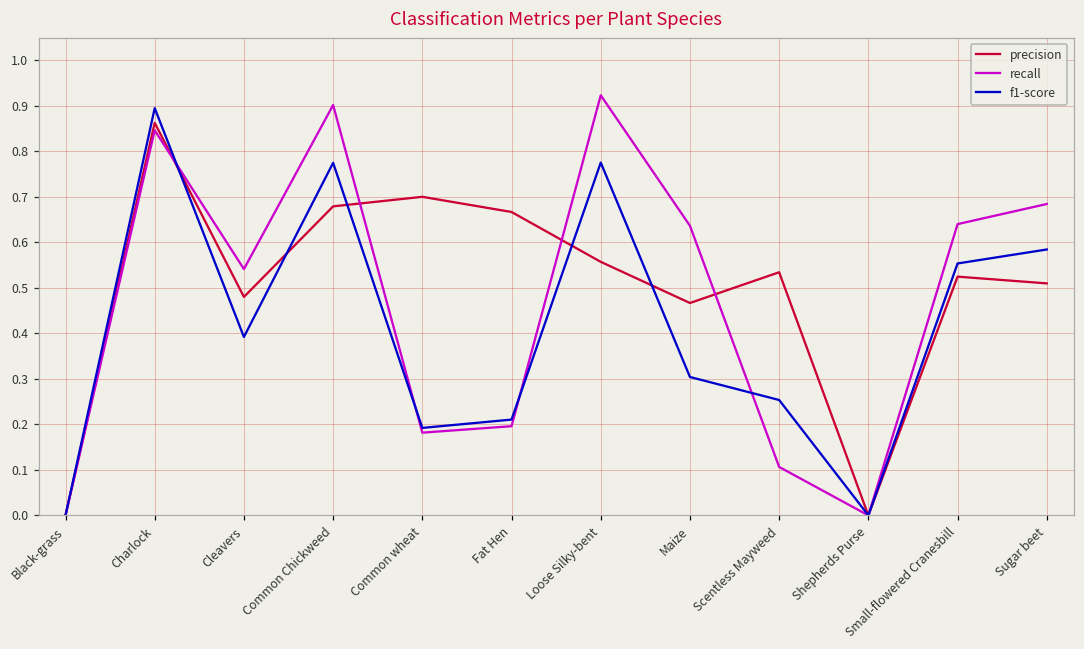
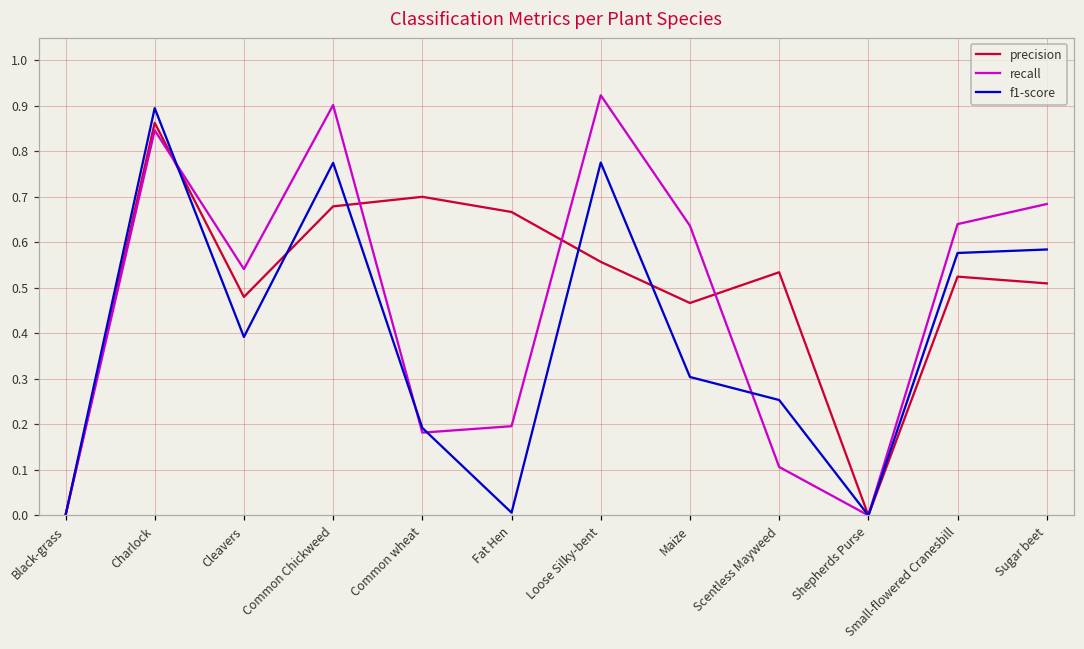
f1-score, Fat Hen: 0.21 -> 0.01
f1-score, Small-flowered Cranesbill: 0.55 -> 0.58
